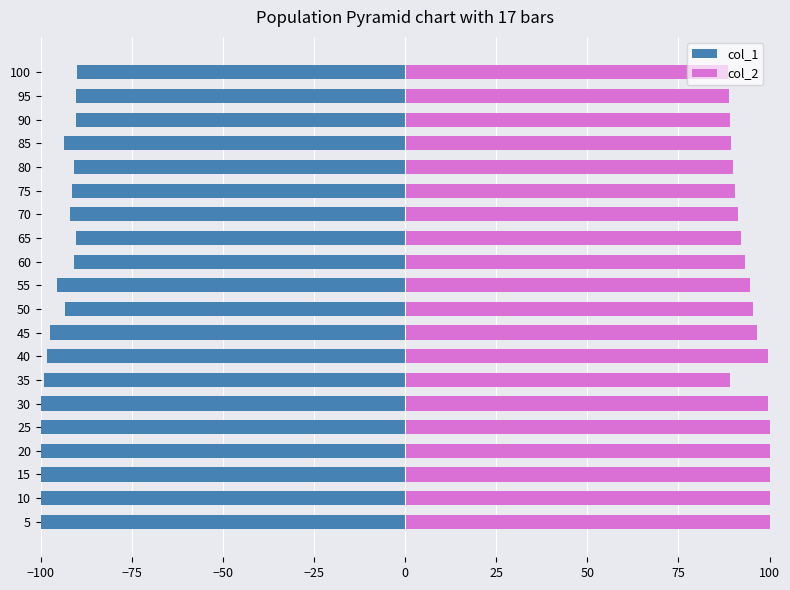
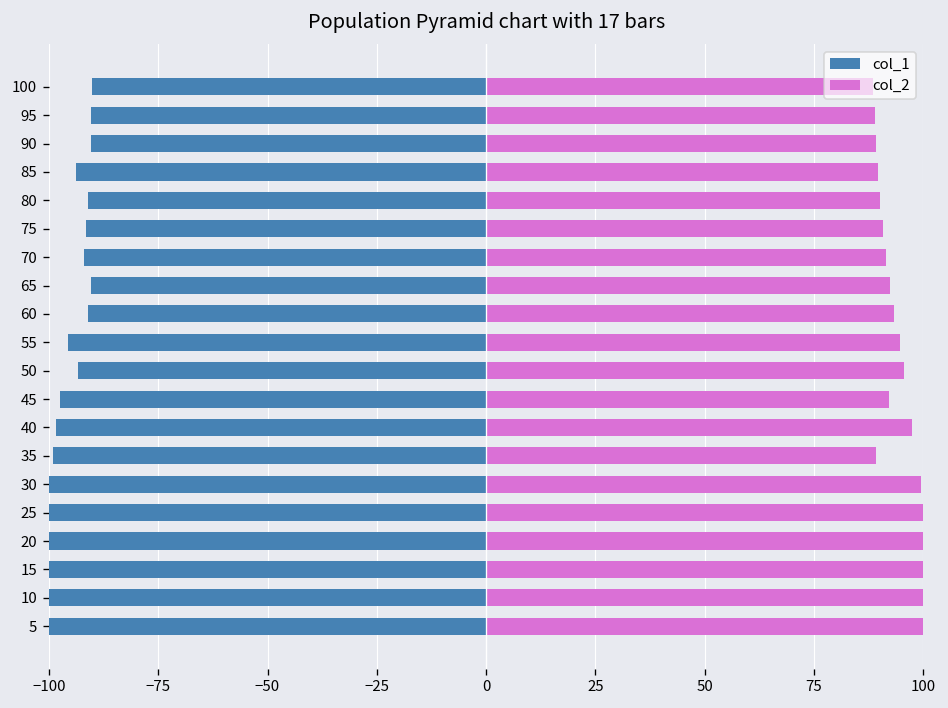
col_2, 45: 97 -> 92
col_2, 40: 100 -> 97
